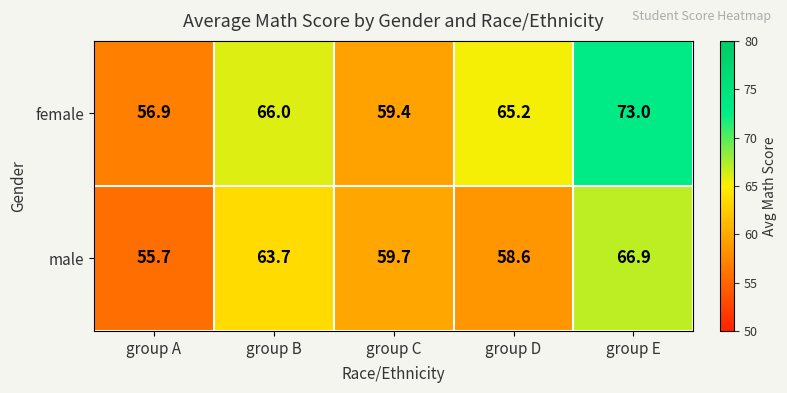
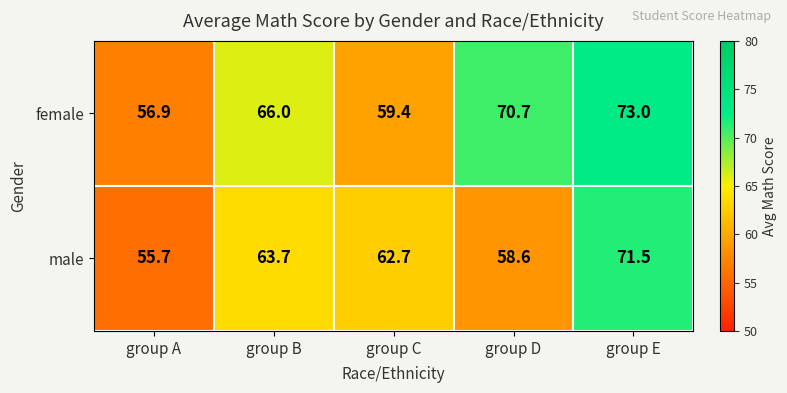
female, group D: 65.2 -> 70.7
male, group C: 59.7 -> 62.7
male, group E: 66.9 -> 71.5
